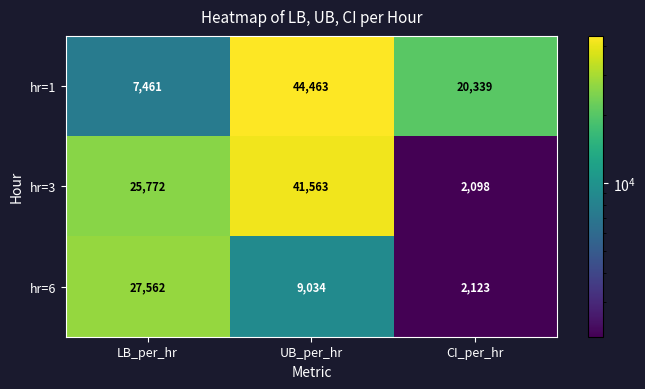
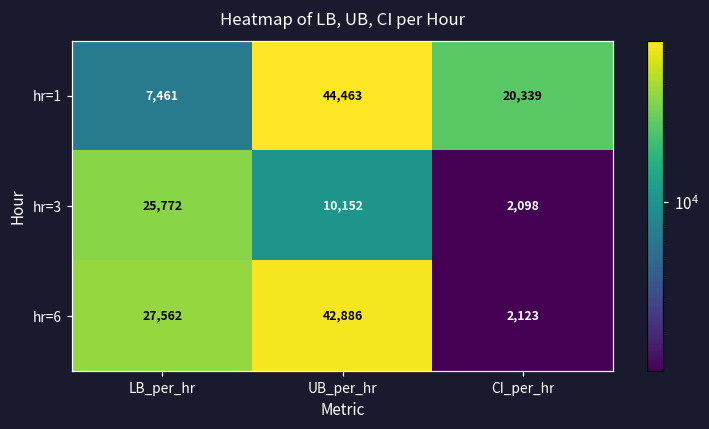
hr=3, UB_per_hr: 41,563 -> 10,152
hr=6, UB_per_hr: 9,034 -> 42,886
